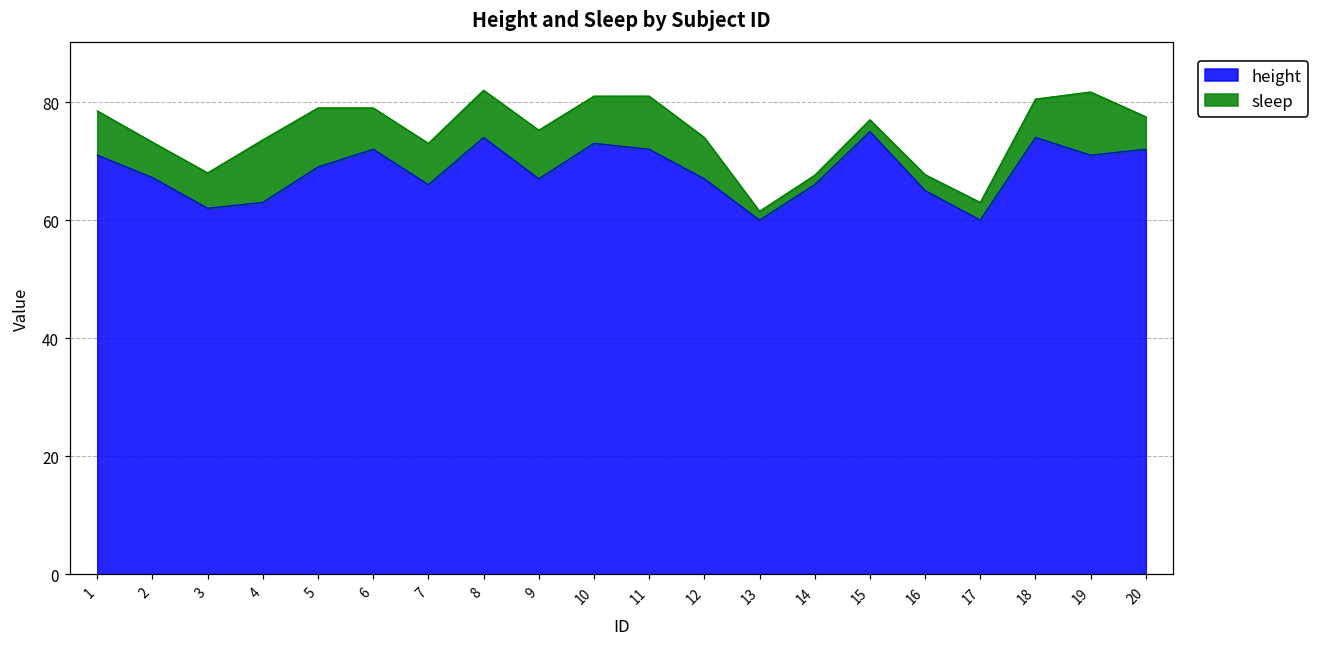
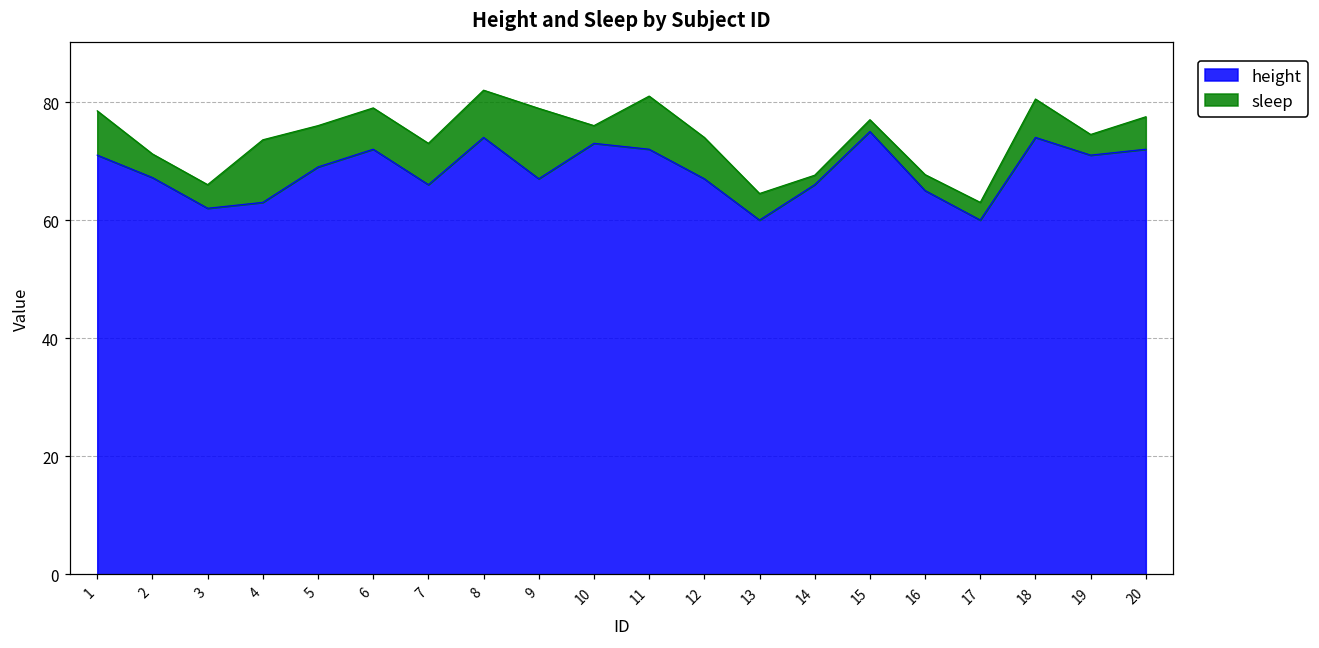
sleep, 2: 6 -> 4
sleep, 3: 6 -> 4
sleep, 5: 10 -> 7
sleep, 9: 8 -> 12
sleep, 10: 8 -> 3
sleep, 13: 2 -> 5
sleep, 19: 11 -> 4
